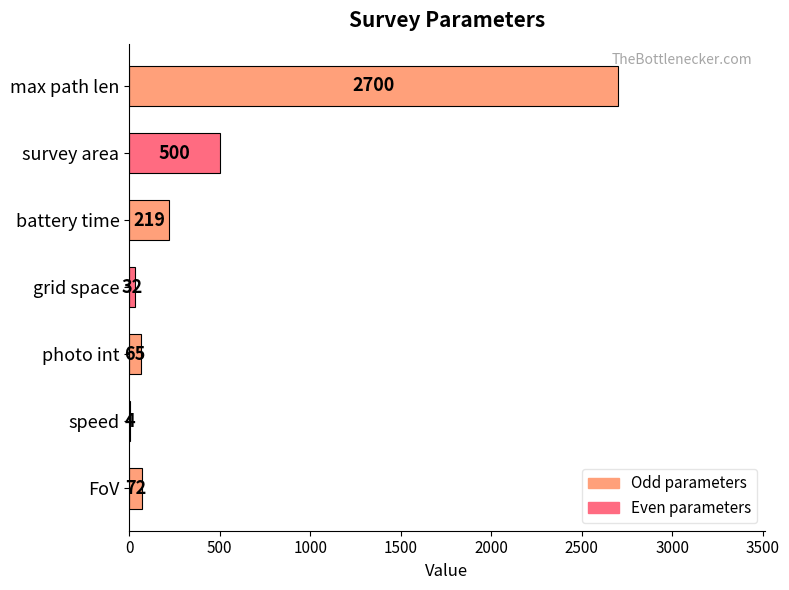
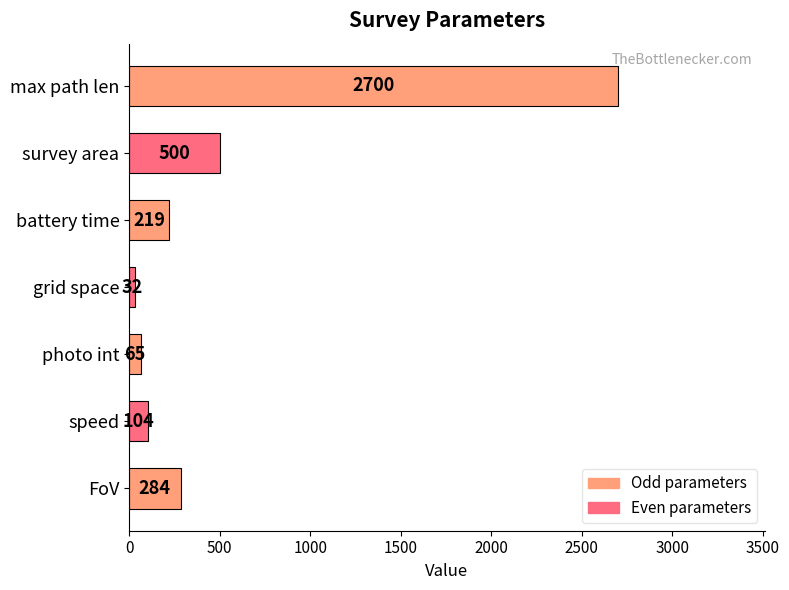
speed: 4 -> 104
FoV: 72 -> 284
